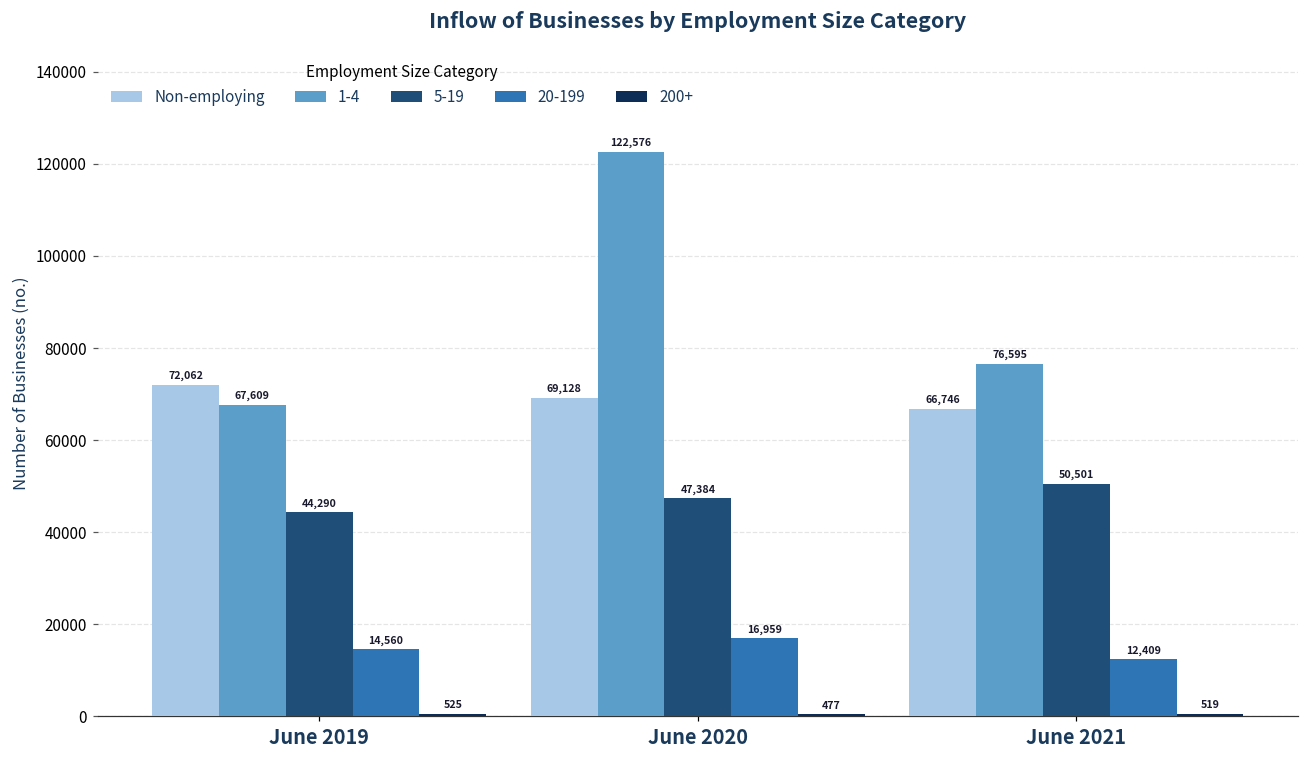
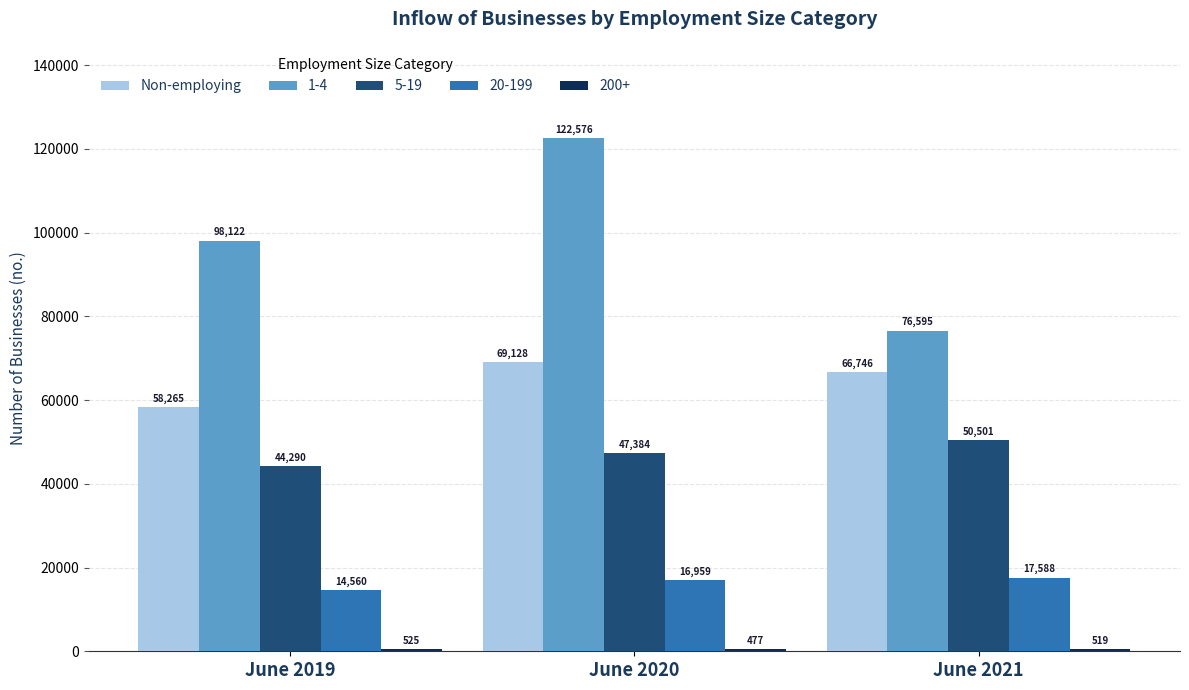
Non-employing, June 2019: 72,062 -> 58,265
1-4, June 2019: 67,609 -> 98,122
20-199, June 2021: 12,409 -> 17,588
